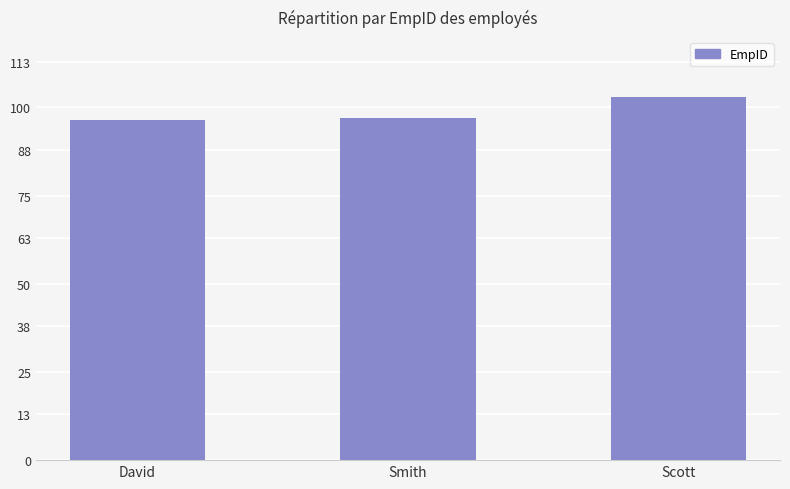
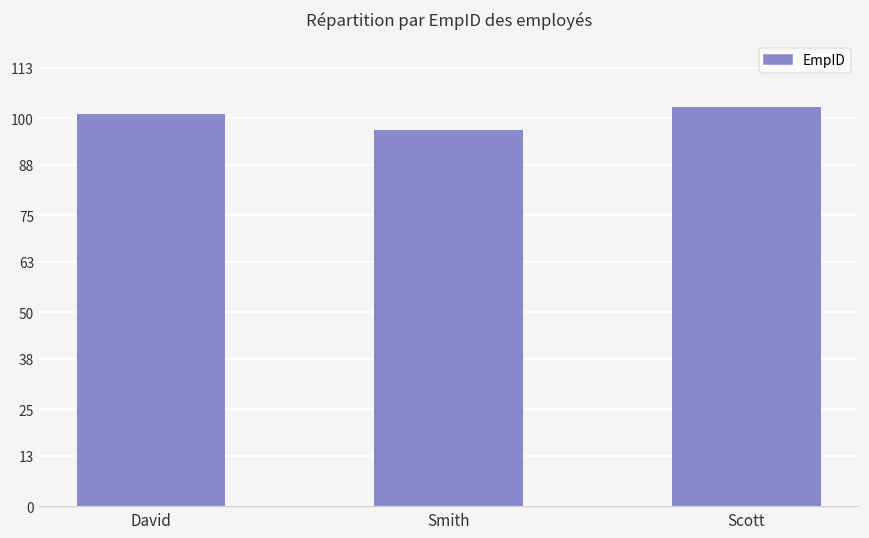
David: 97 -> 101
